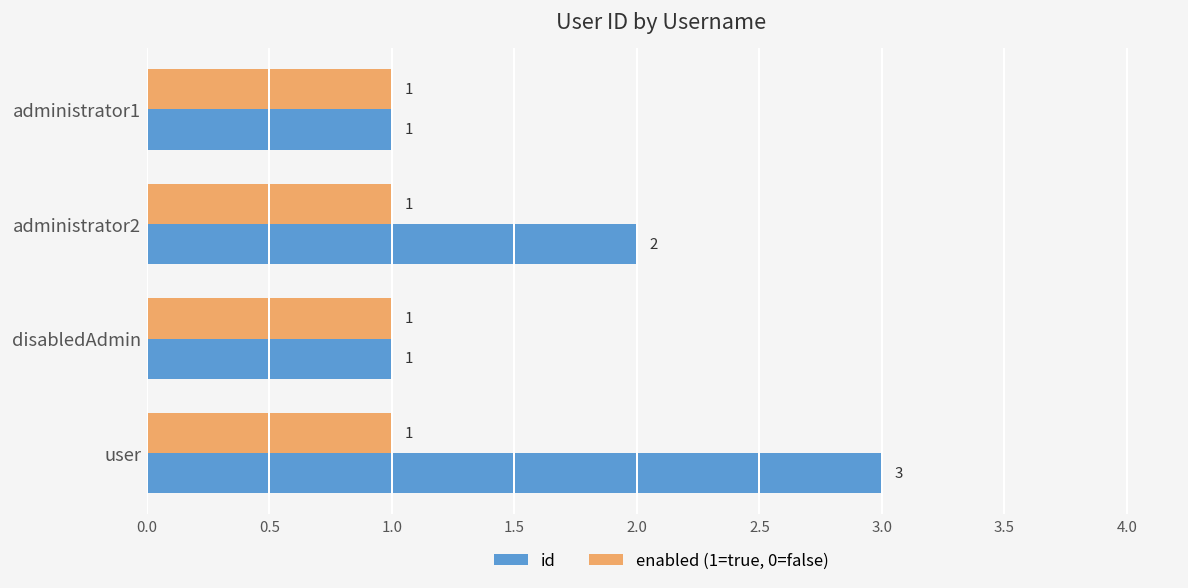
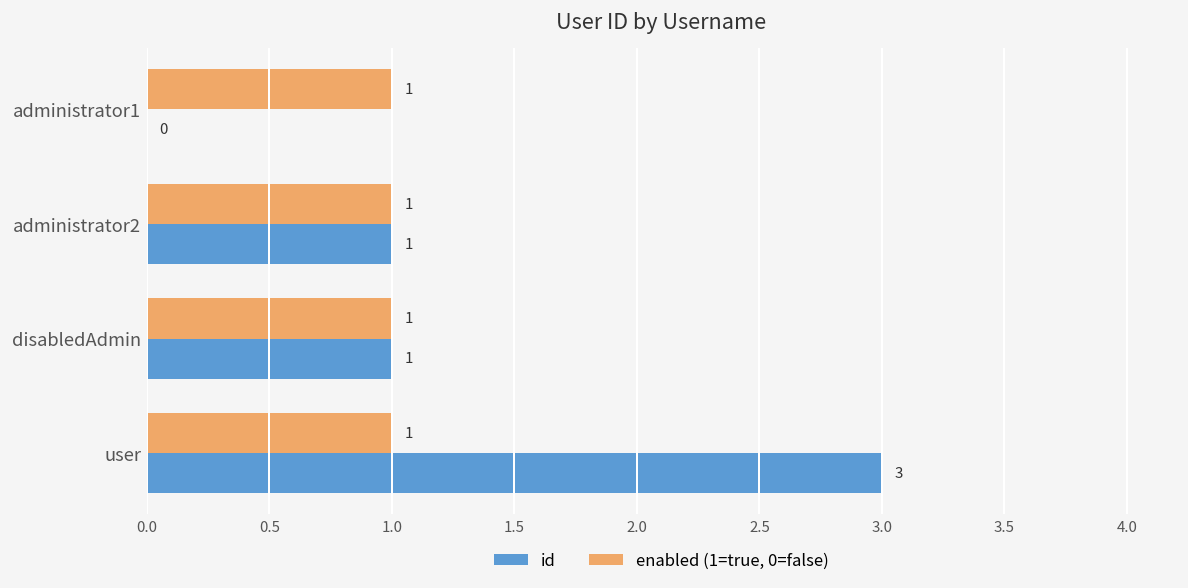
id, administrator1: 1 -> 0
id, administrator2: 2 -> 1
